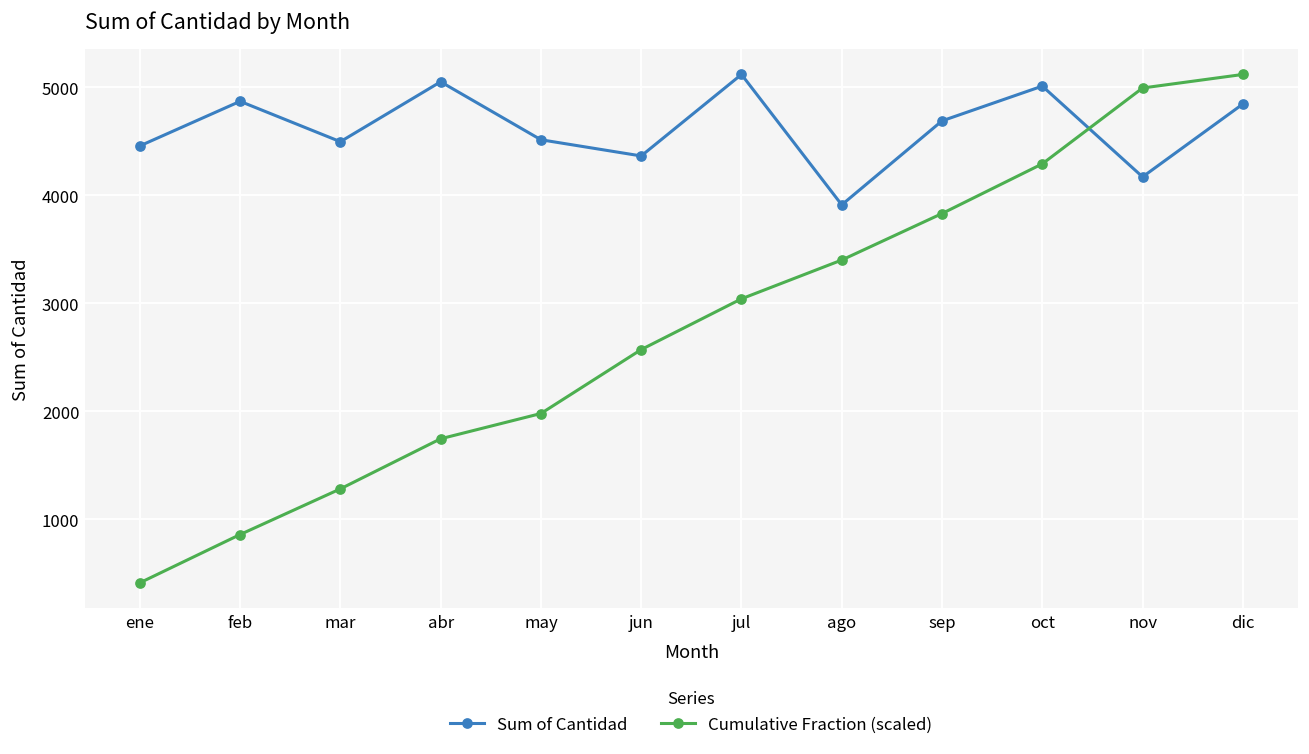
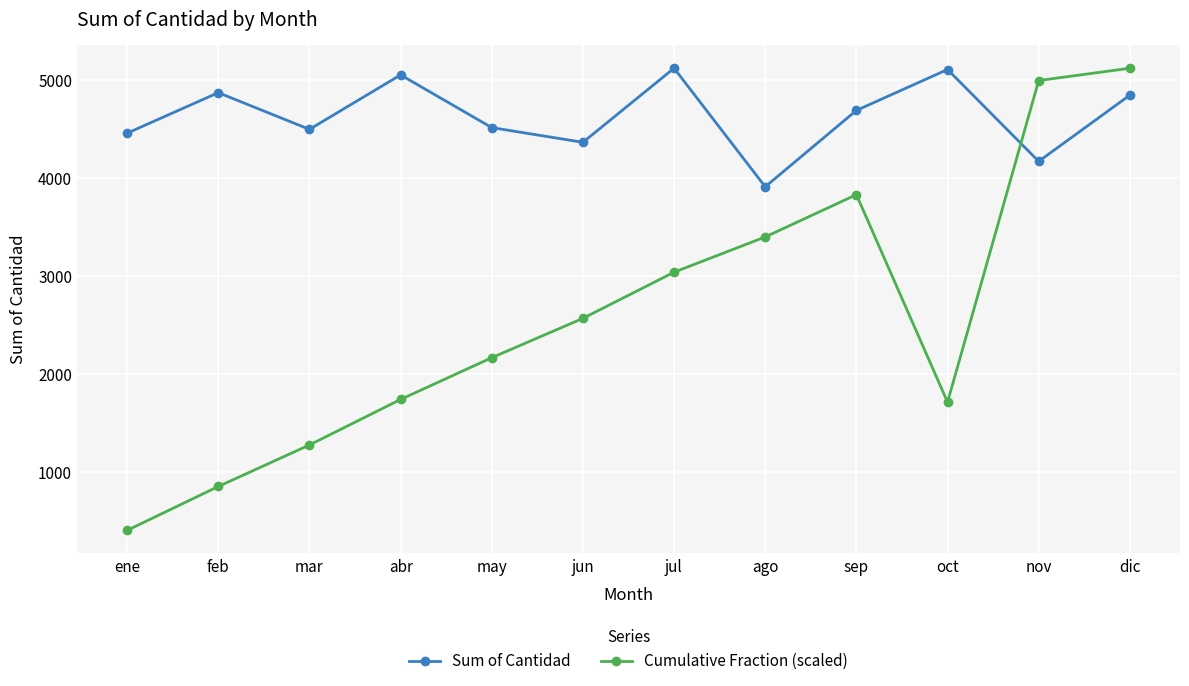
Cumulative Fraction (scaled), may: 2000 -> 2200
Sum of Cantidad, oct: 5000 -> 5100
Cumulative Fraction (scaled), oct: 4300 -> 1700
